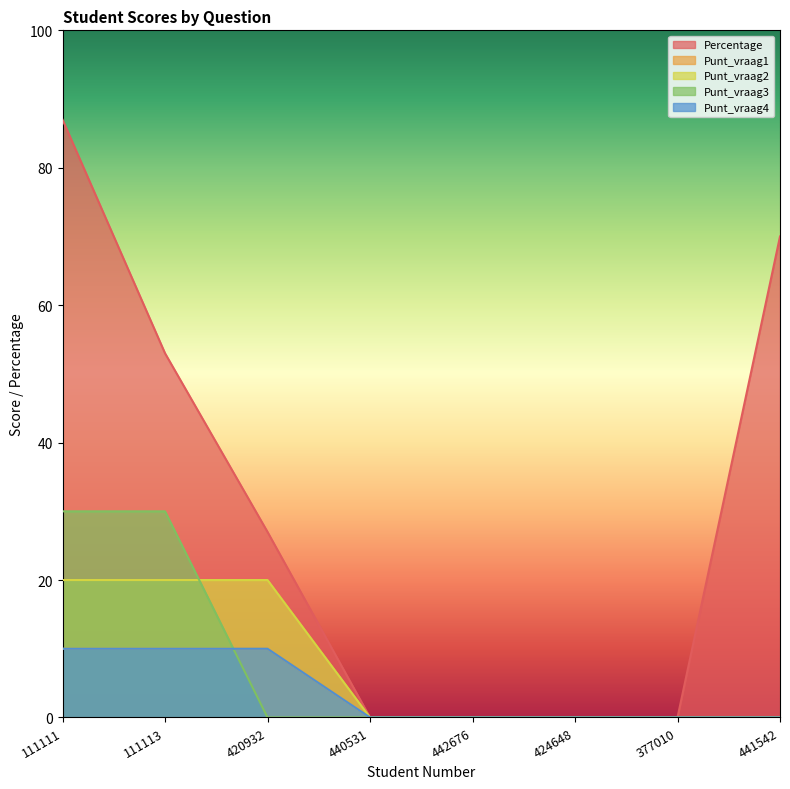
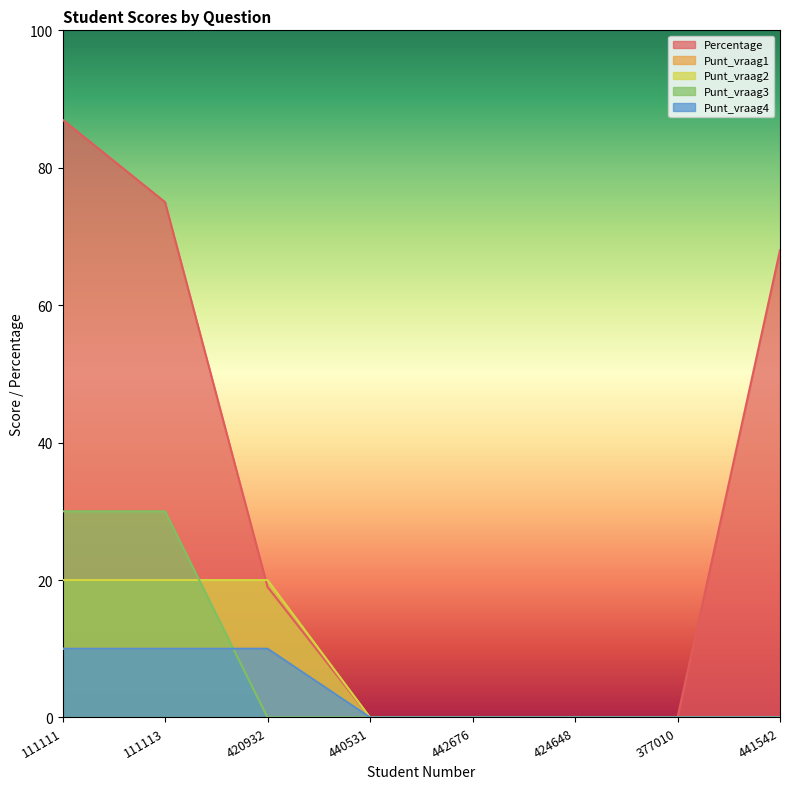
Percentage, 111113: 53 -> 75
Percentage, 420932: 27 -> 19
Percentage, 441542: 70 -> 68
